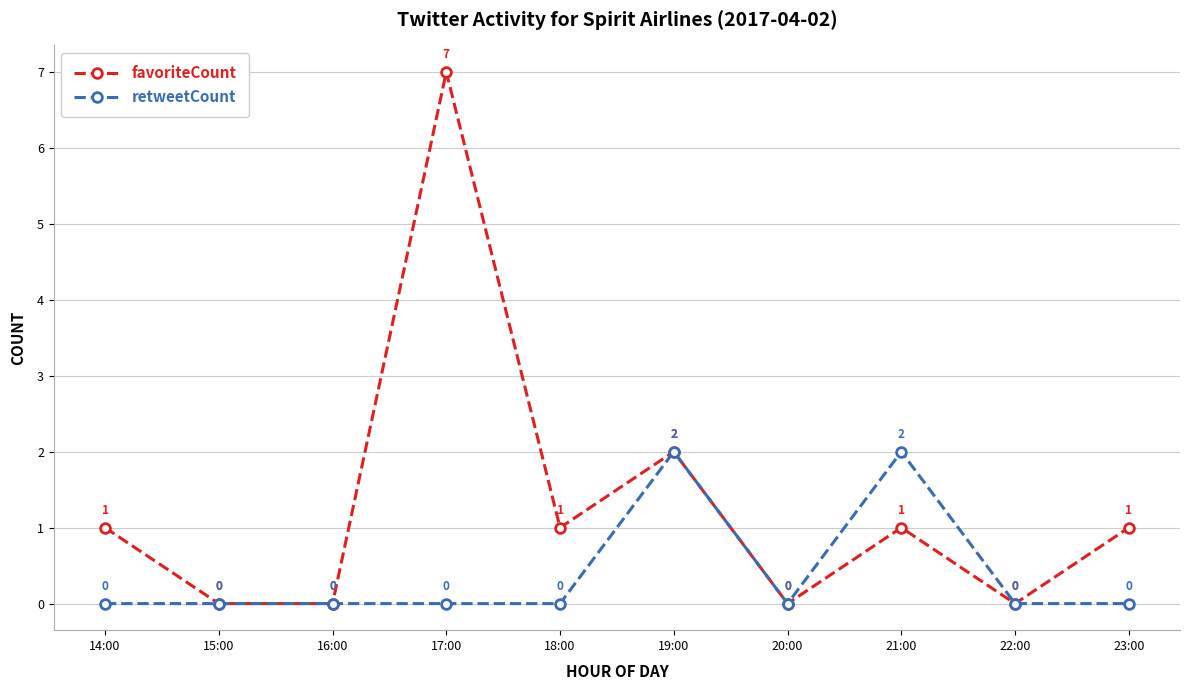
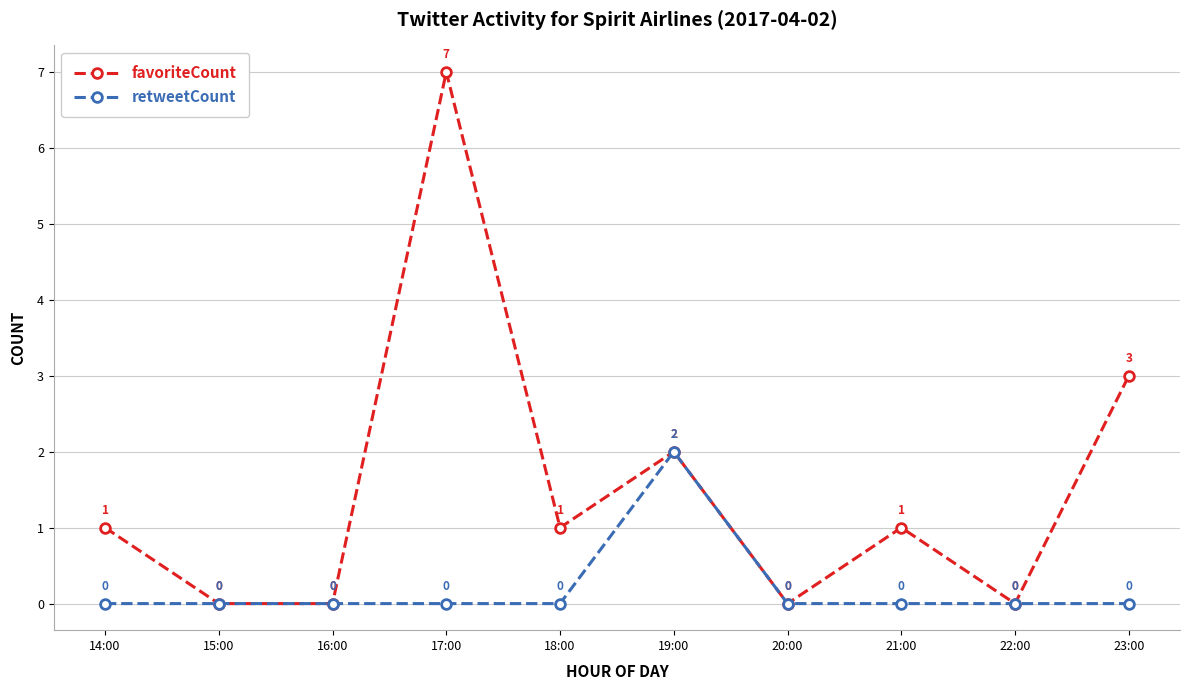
retweetCount, 21:00: 2 -> 0
favoriteCount, 23:00: 1 -> 3
